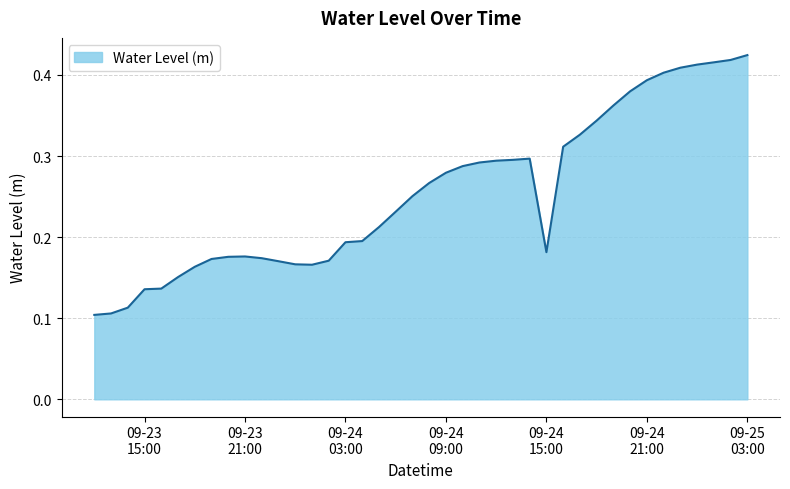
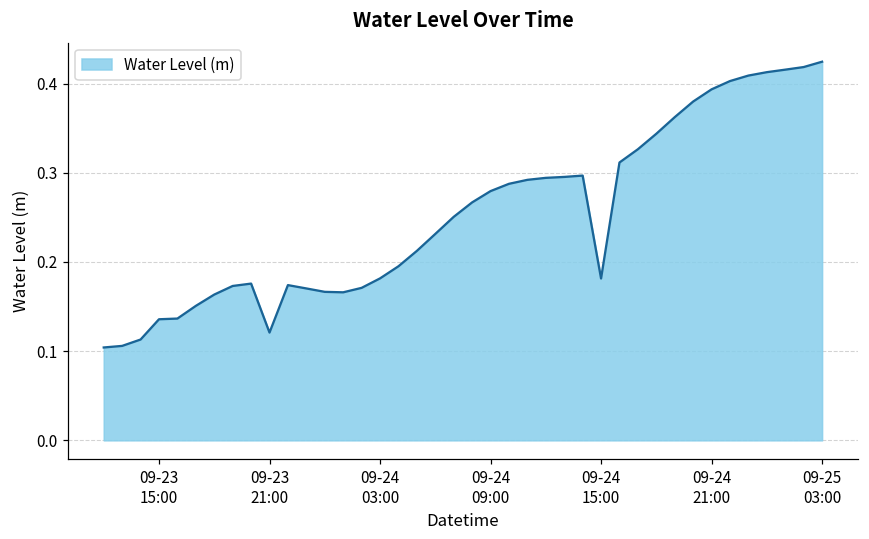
09-23 21:00: 0.18 -> 0.12
09-24 03:00: 0.19 -> 0.18
